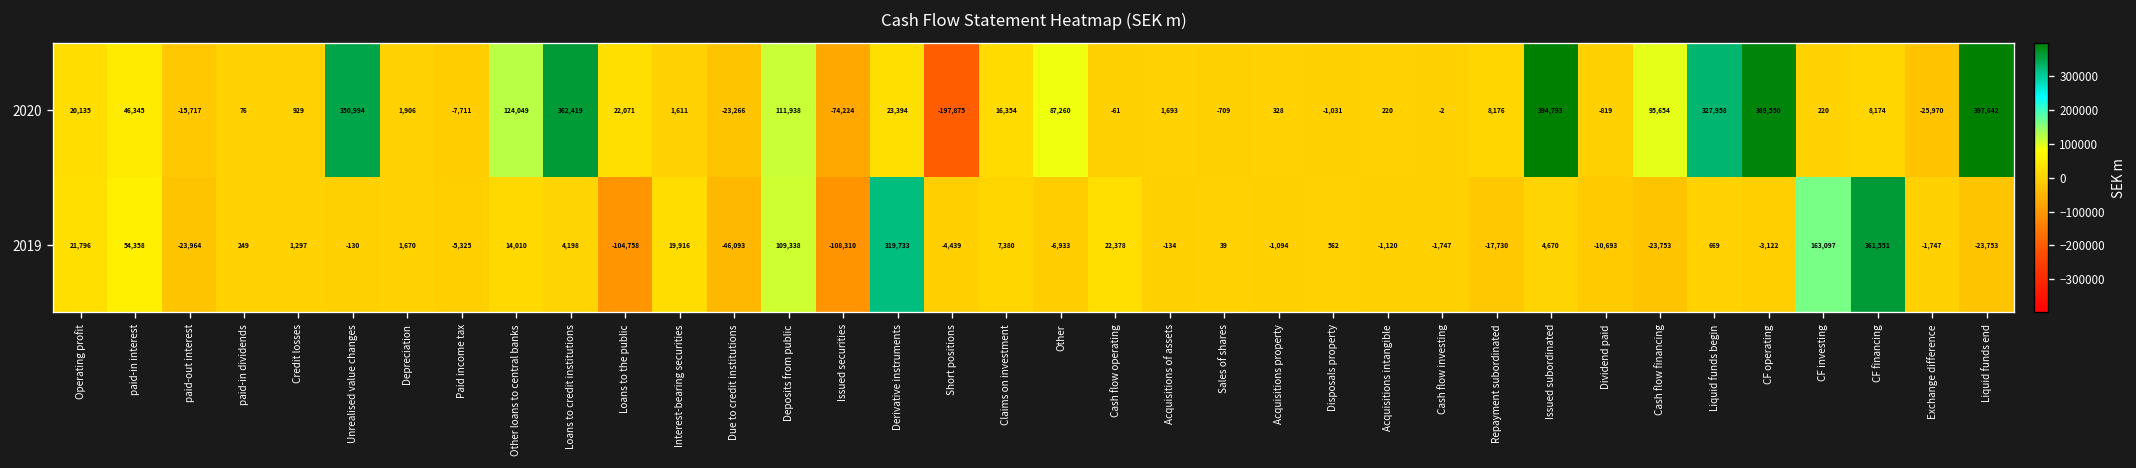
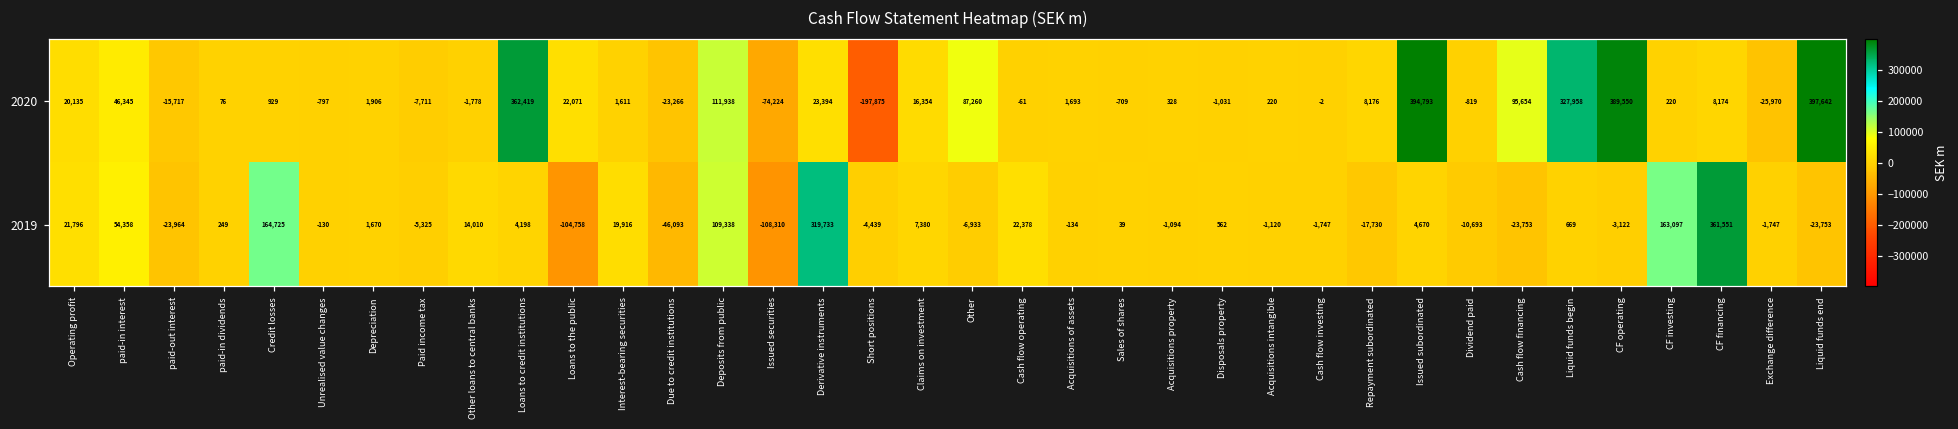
2020, Unrealised value changes: 350,994 -> -797
2020, Other loans to central banks: 124,049 -> -1,778
2019, Credit losses: 1,297 -> 164,725
